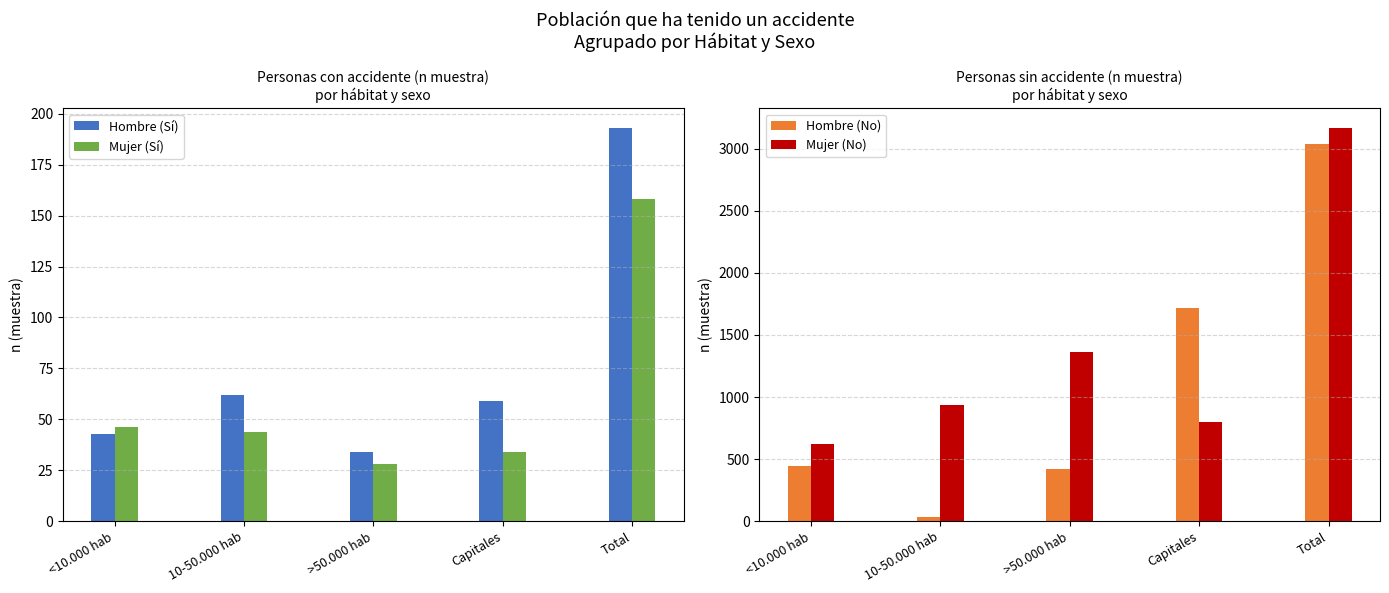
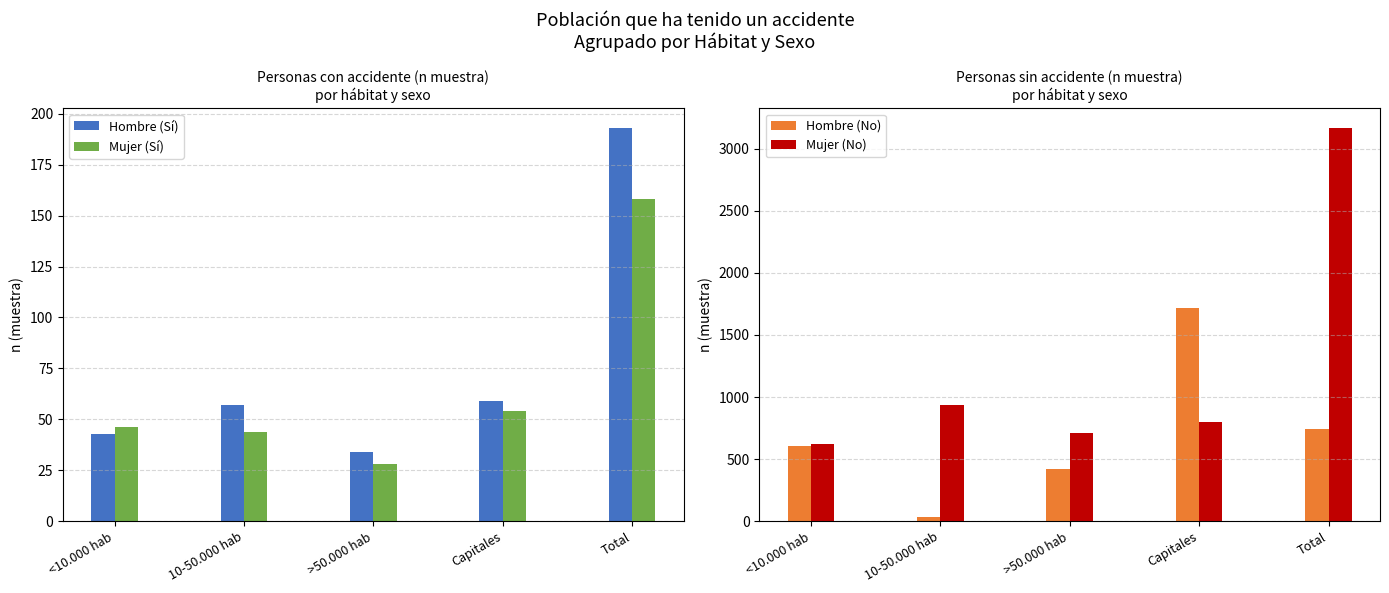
Personas con accidente (n muestra) por hábitat y sexo, Hombre (Sí), 10-50.000 hab: 62 -> 57
Personas con accidente (n muestra) por hábitat y sexo, Mujer (Sí), Capitales: 34 -> 54
Personas sin accidente (n muestra) por hábitat y sexo, Hombre (No), <10.000 hab: 440 -> 610
Personas sin accidente (n muestra) por hábitat y sexo, Mujer (No), >50.000 hab: 1360 -> 710
Personas sin accidente (n muestra) por hábitat y sexo, Hombre (No), Total: 3040 -> 750
